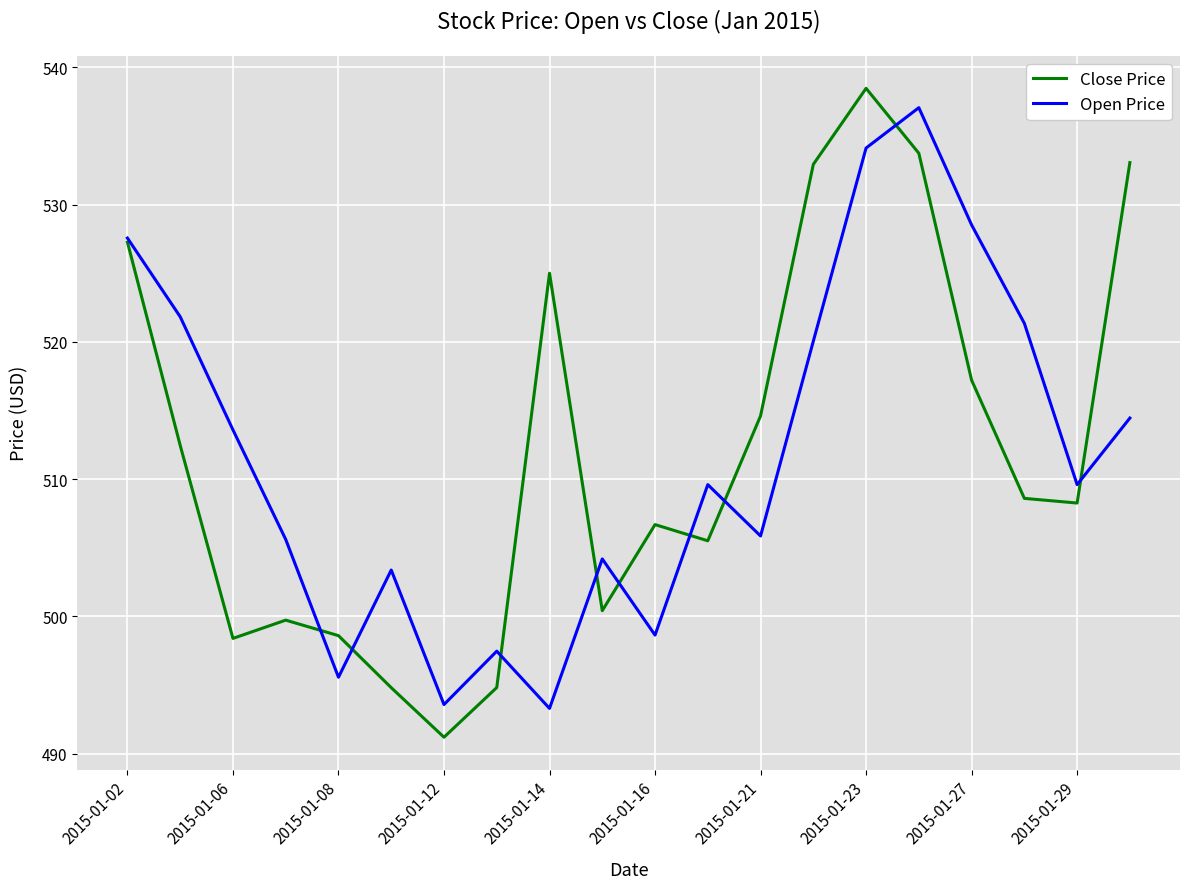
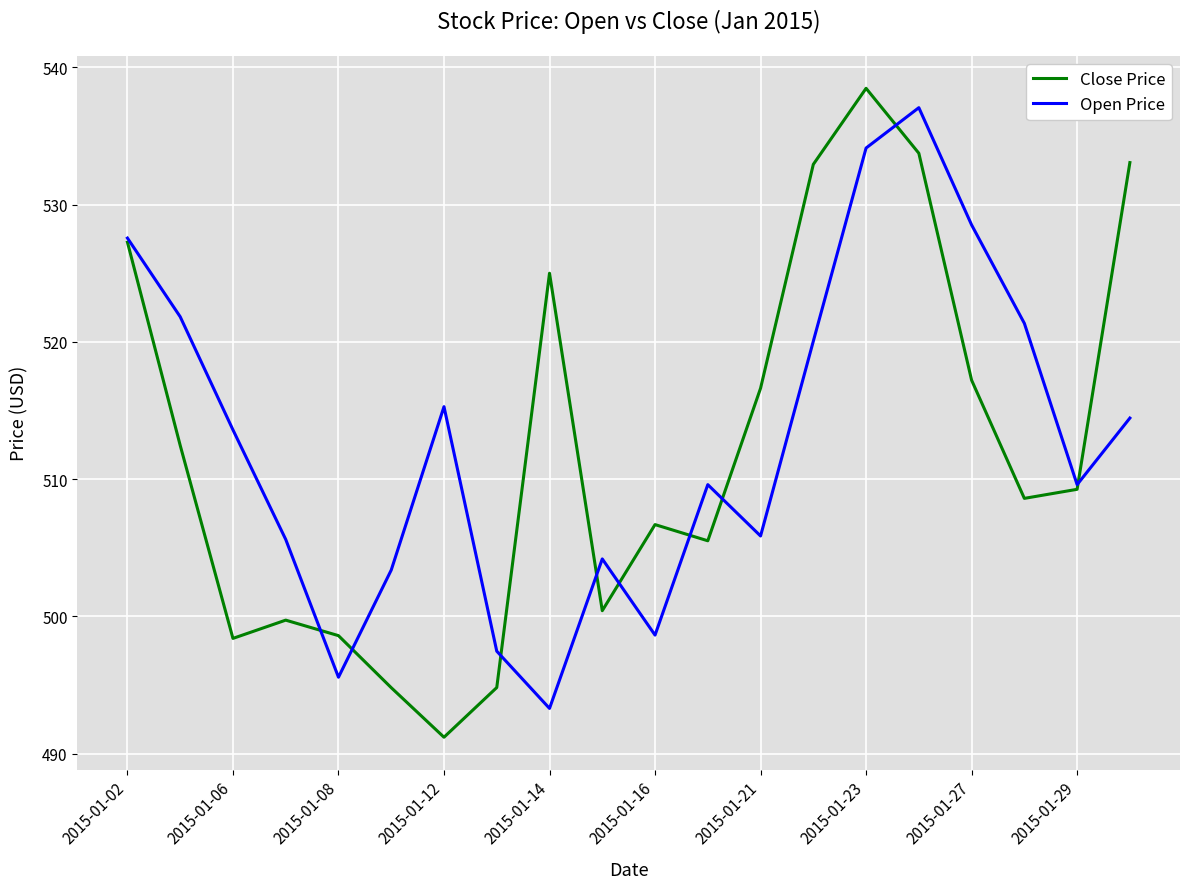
Open Price, 2015-01-12: 493.6 -> 515.3
Close Price, 2015-01-21: 514.6 -> 516.6
Close Price, 2015-01-29: 508.3 -> 509.3
